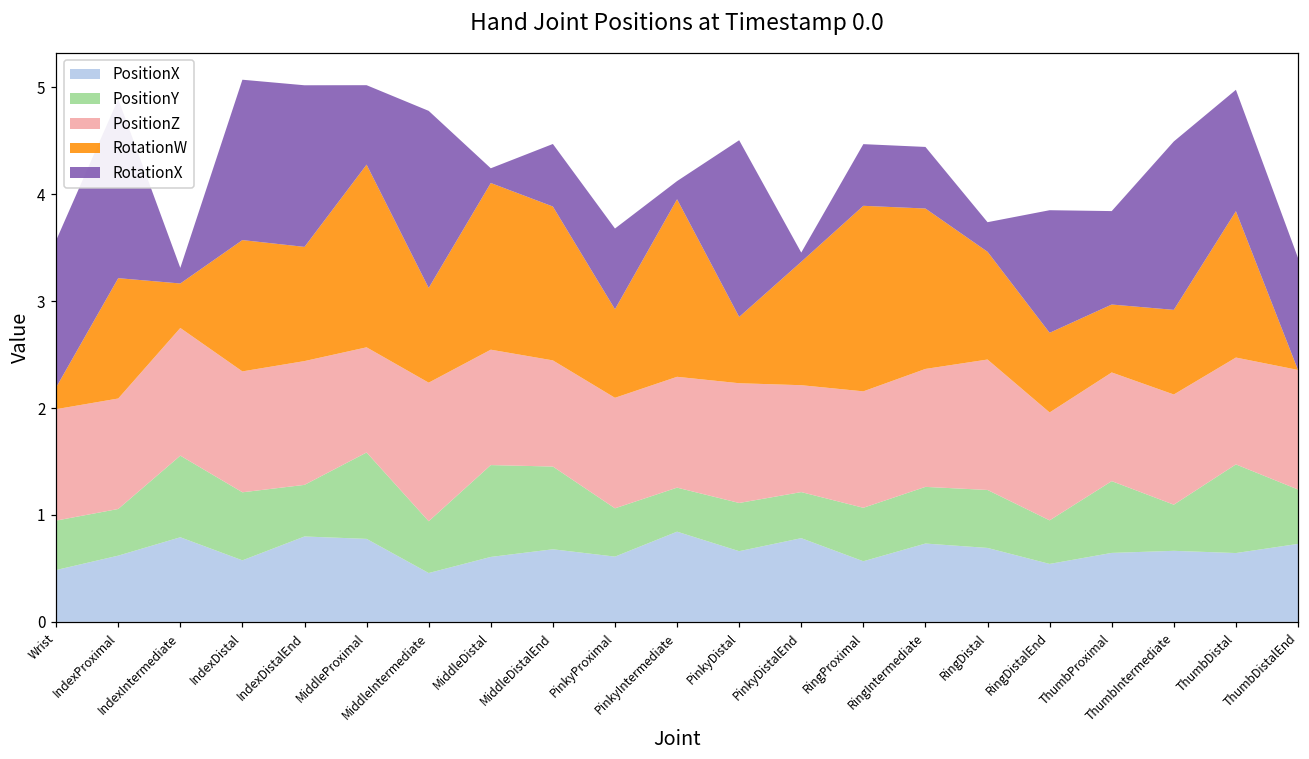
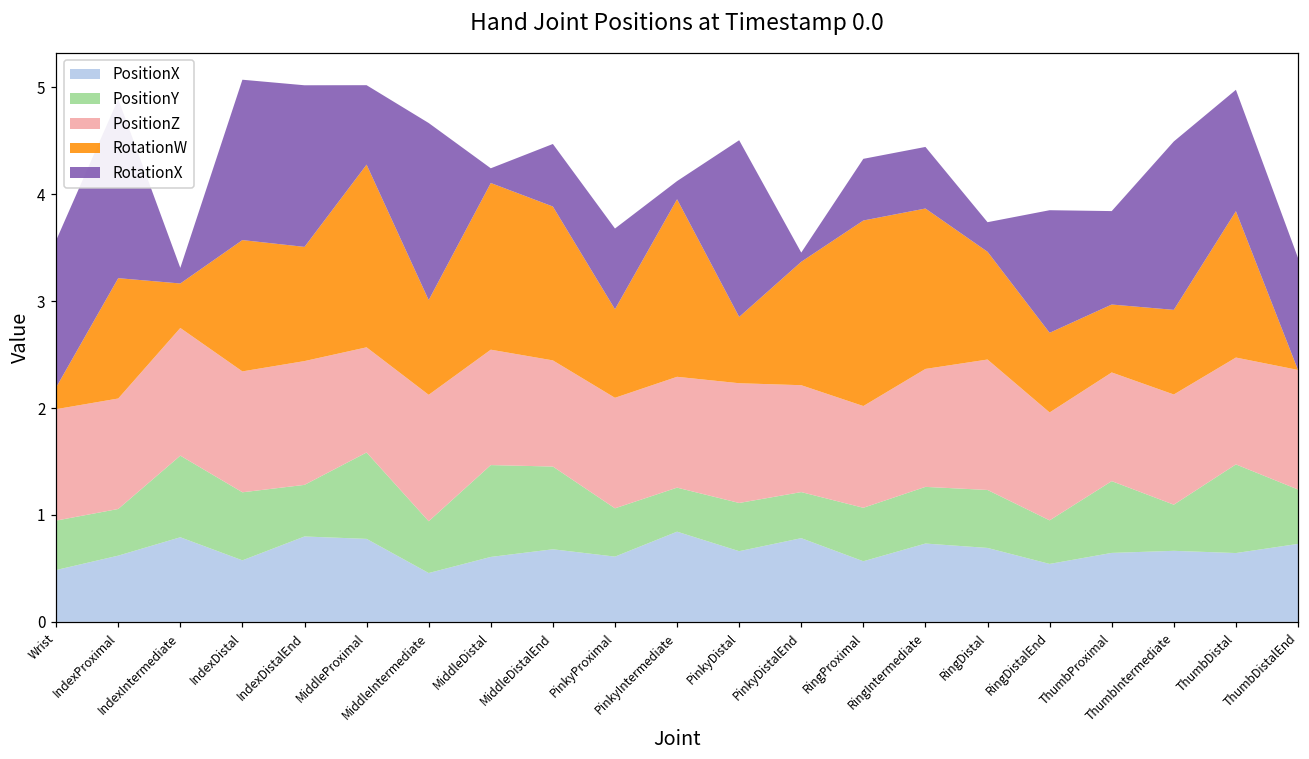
PositionZ, MiddleIntermediate: 1.3 -> 1.2
PositionZ, RingProximal: 1.1 -> 1.0
